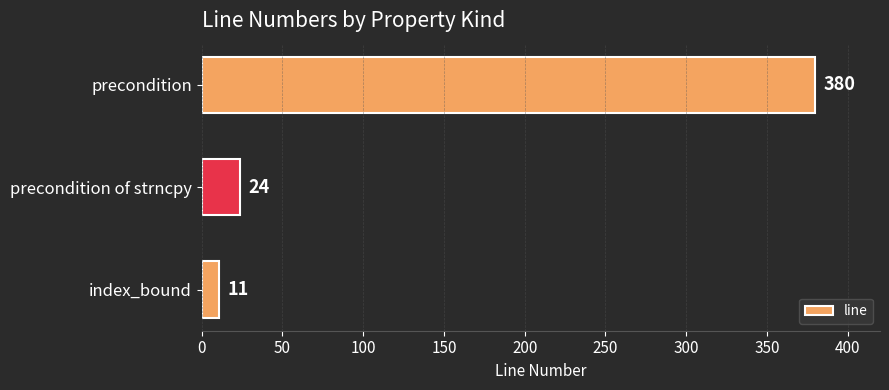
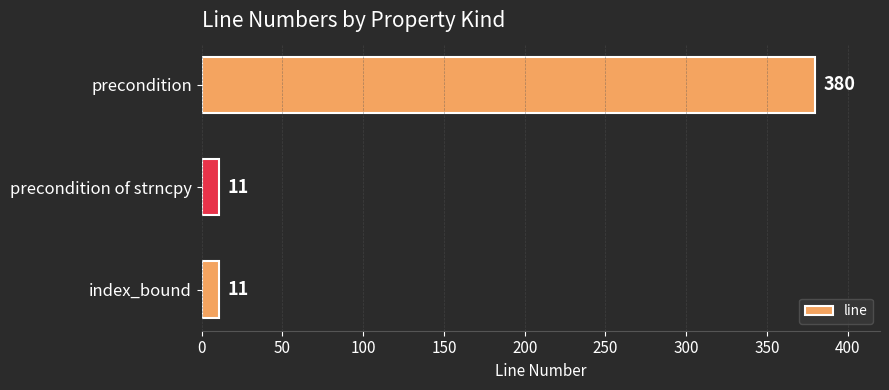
precondition of strncpy: 24 -> 11
